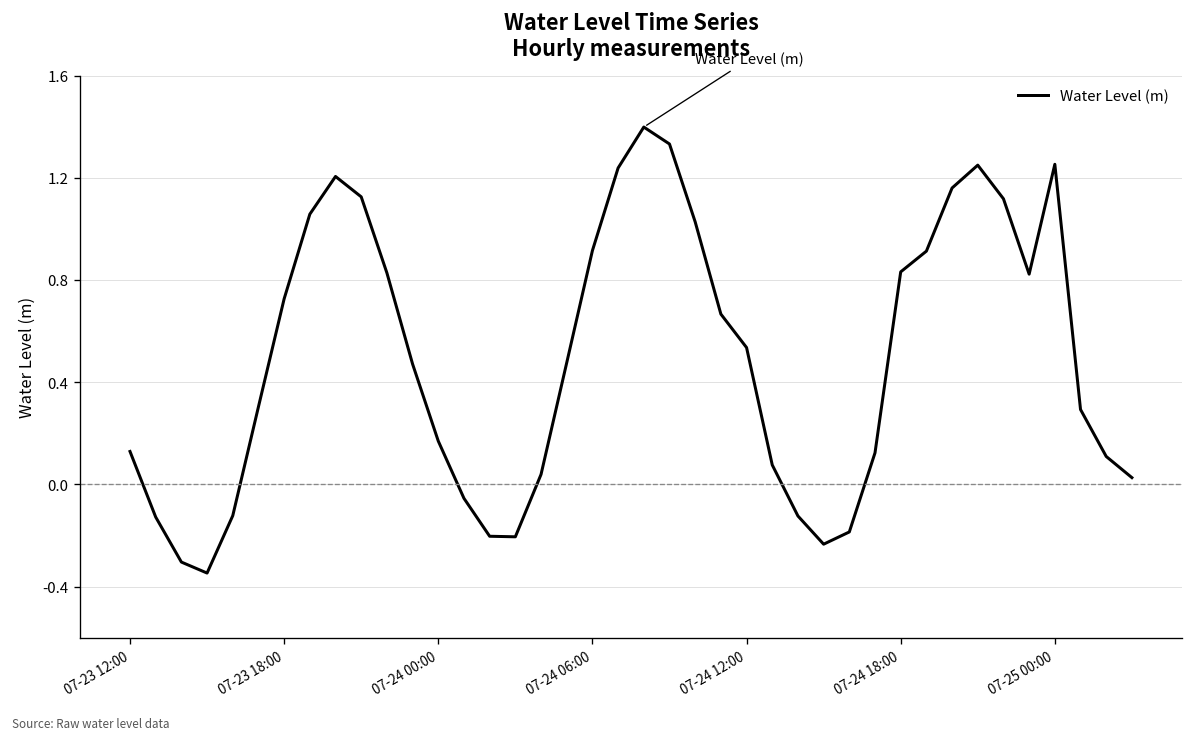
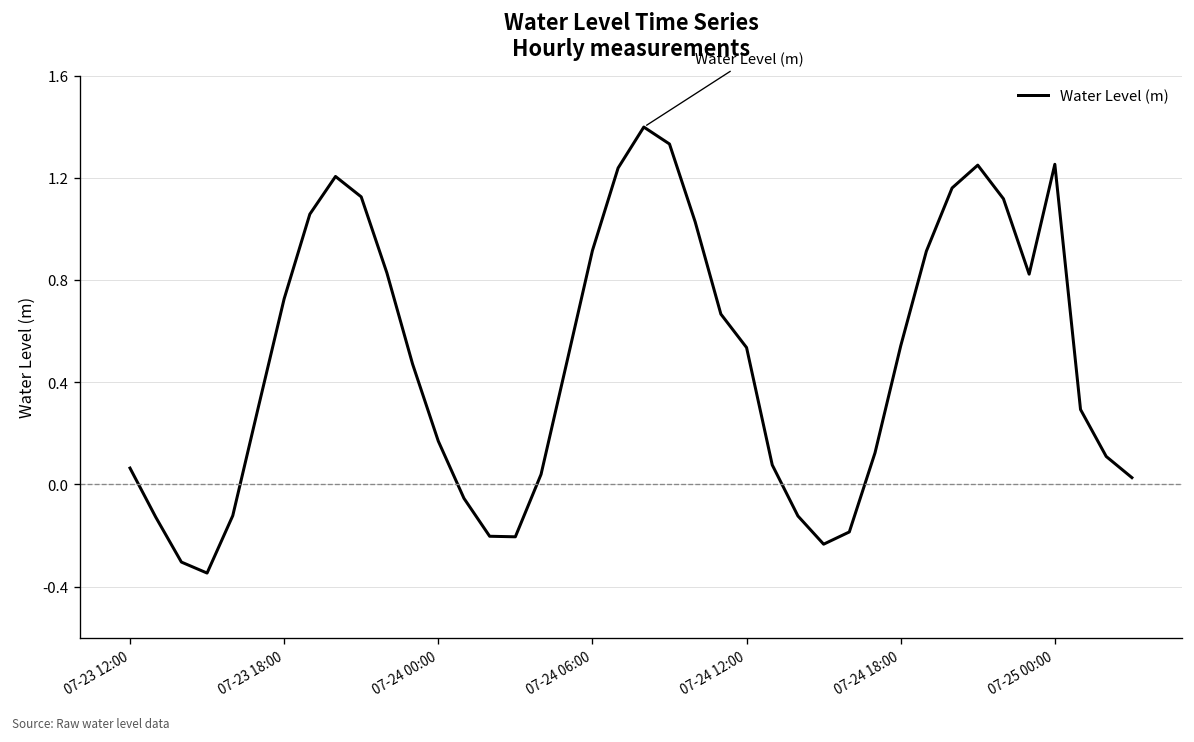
07-23 12:00: 0.13 -> 0.06
07-24 18:00: 0.83 -> 0.54
